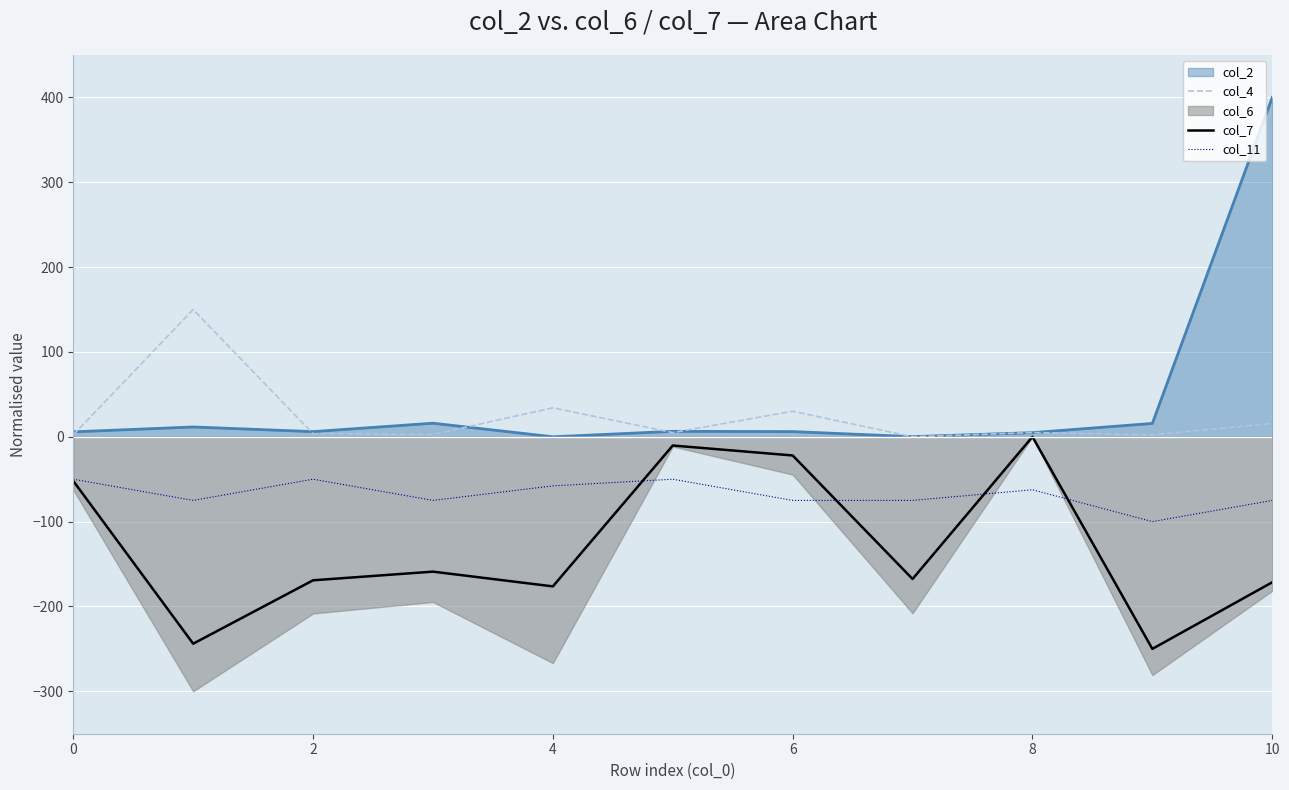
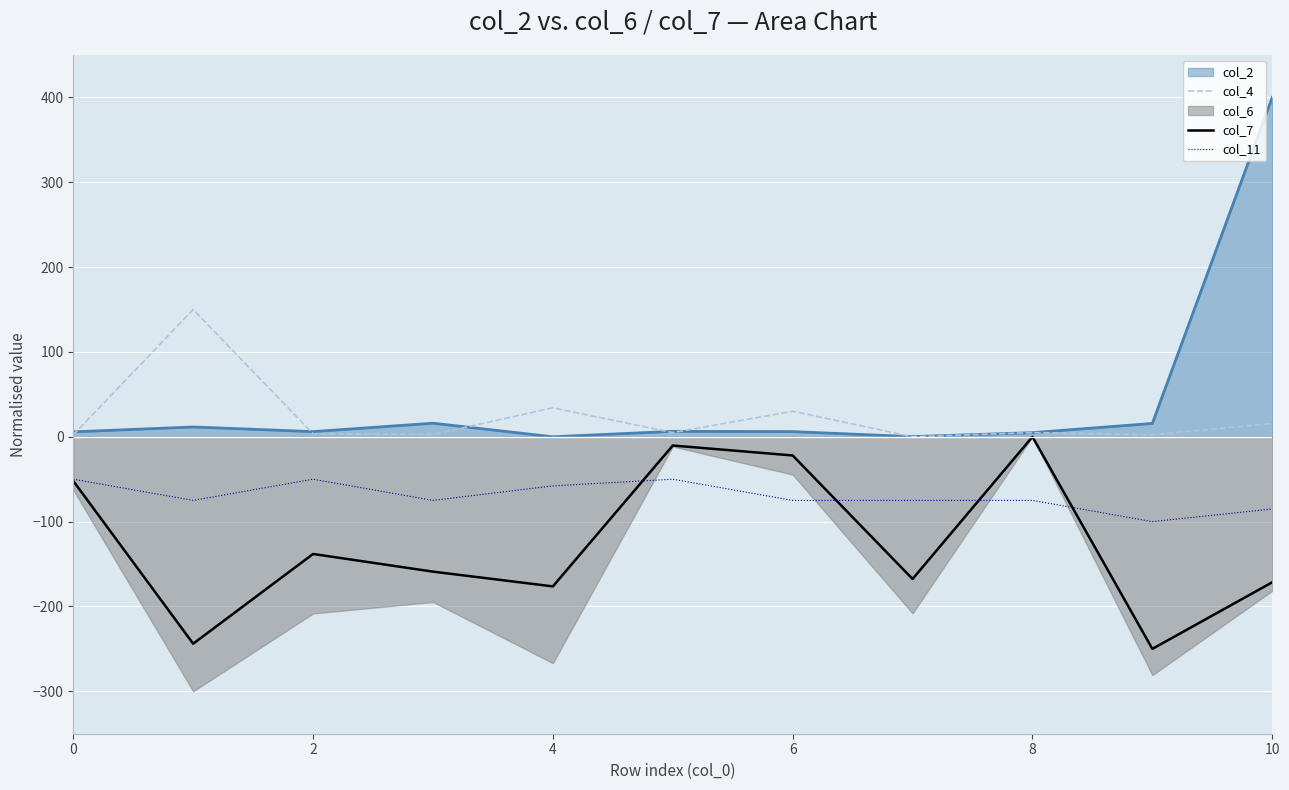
col_7, 2: -170 -> -140
col_11, 8: -60 -> -80
col_11, 10: -80 -> -90
